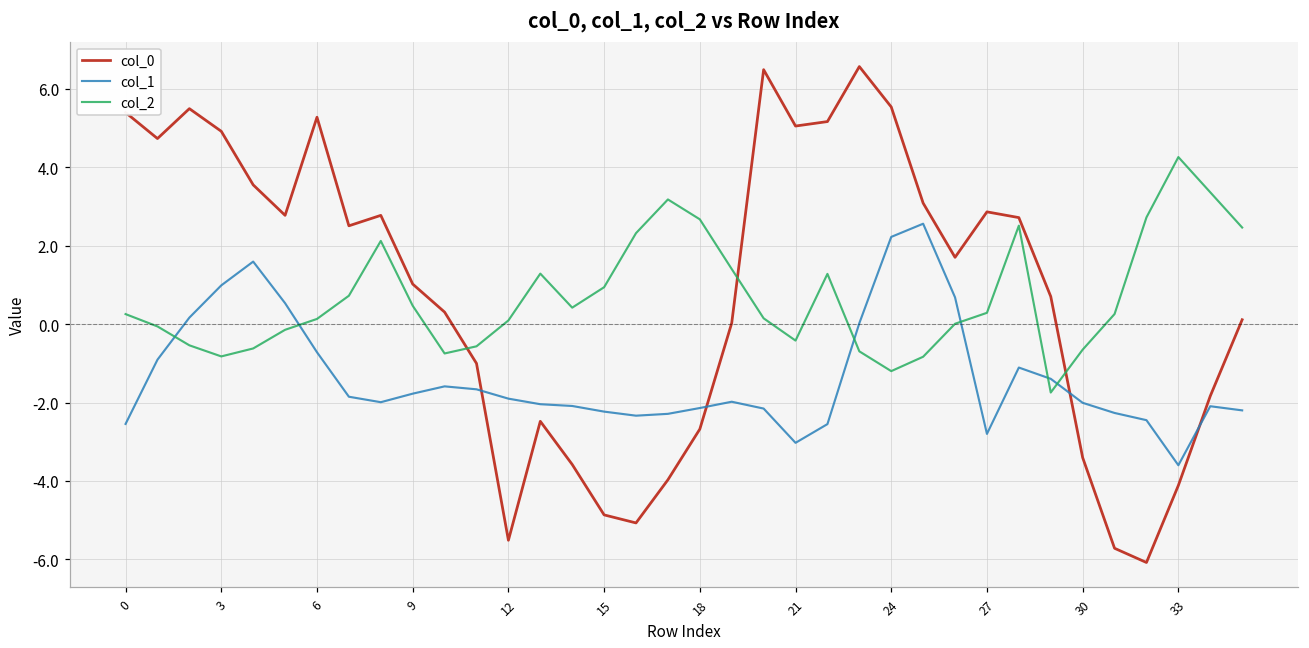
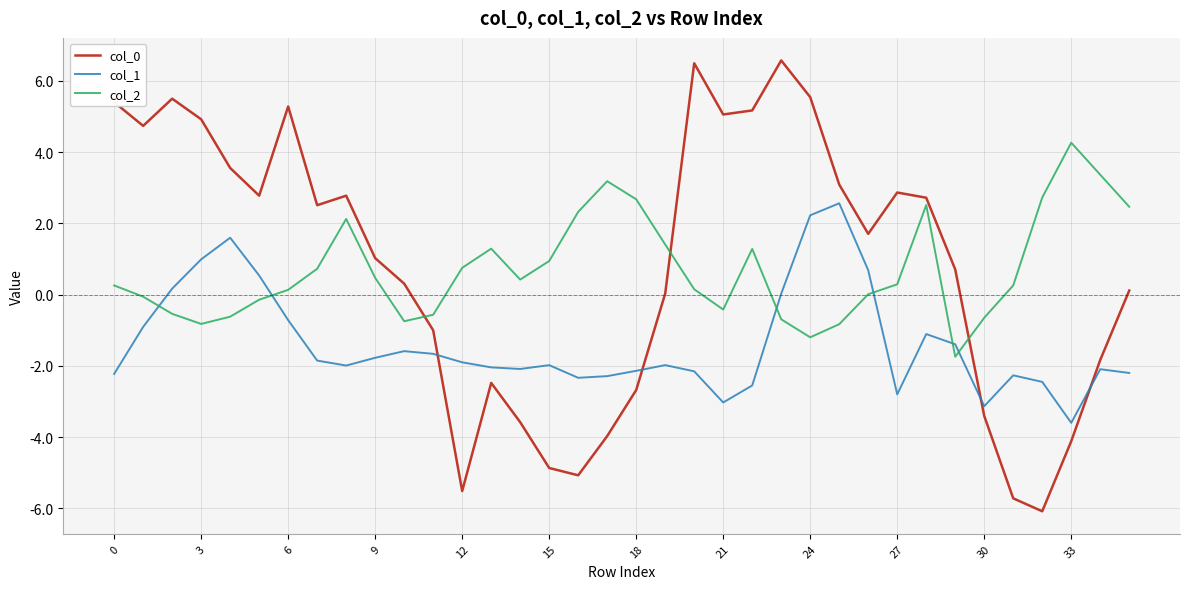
col_1, 0: -2.5 -> -2.2
col_2, 12: 0.1 -> 0.7
col_1, 15: -2.2 -> -2.0
col_1, 30: -2.0 -> -3.1
